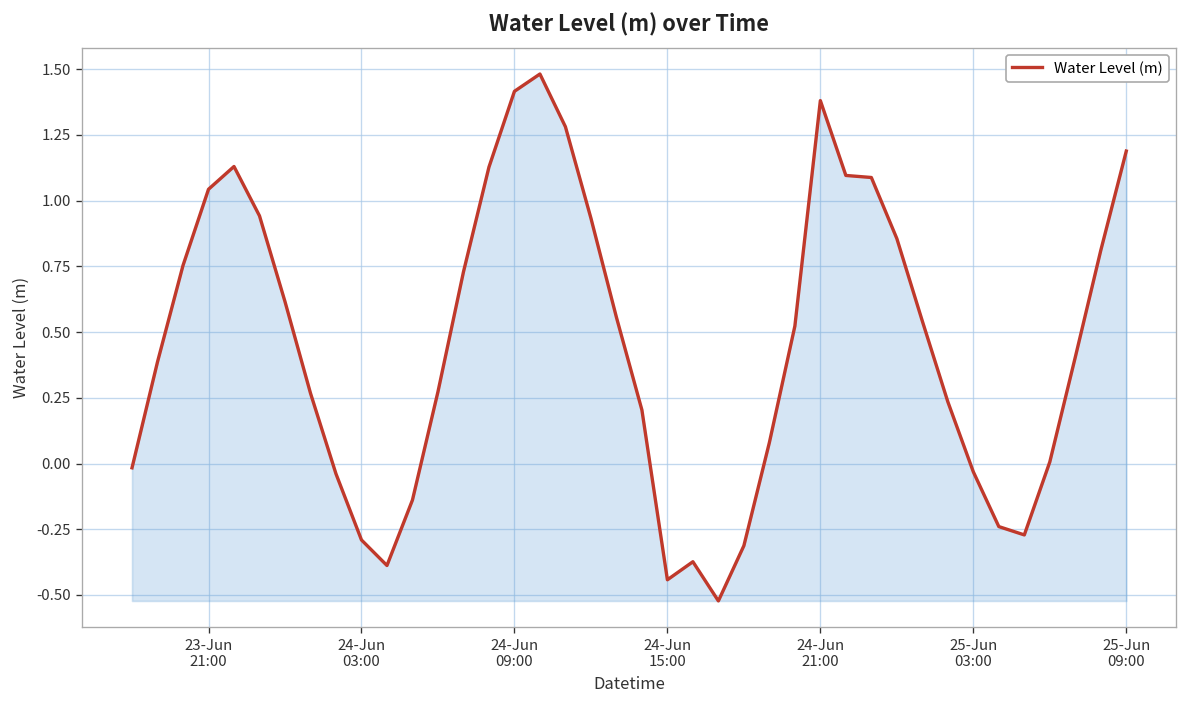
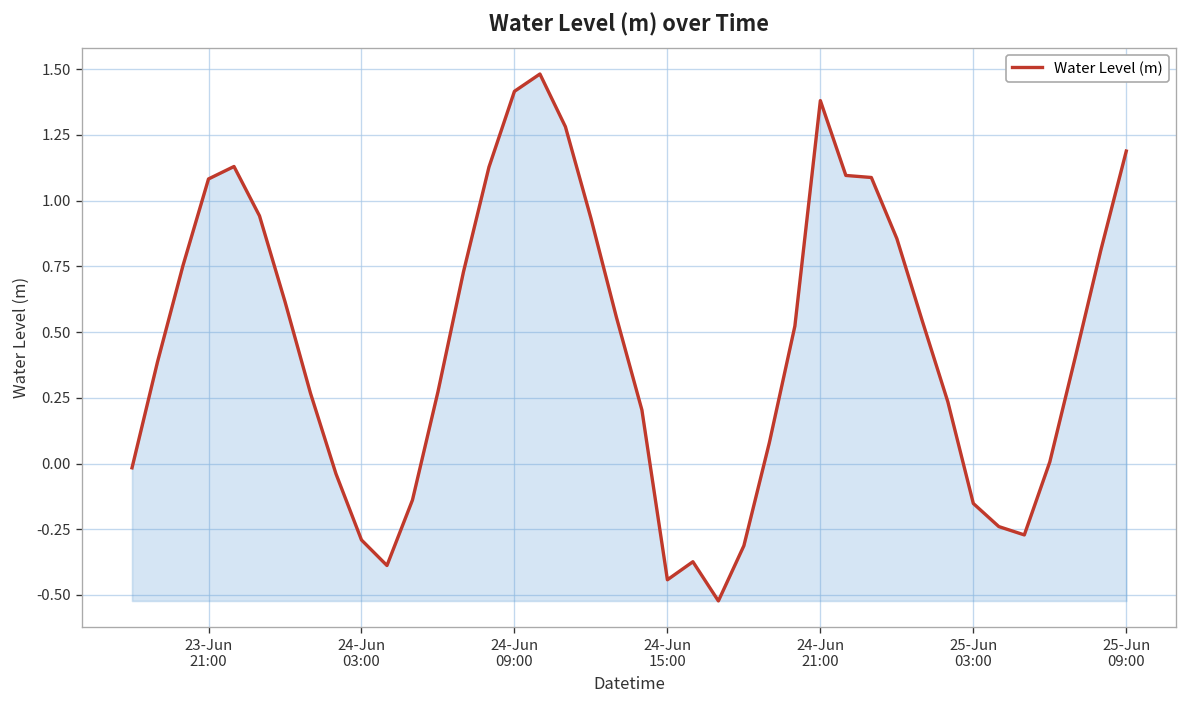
23-Jun 21:00: 1.04 -> 1.08
25-Jun 03:00: -0.03 -> -0.15
